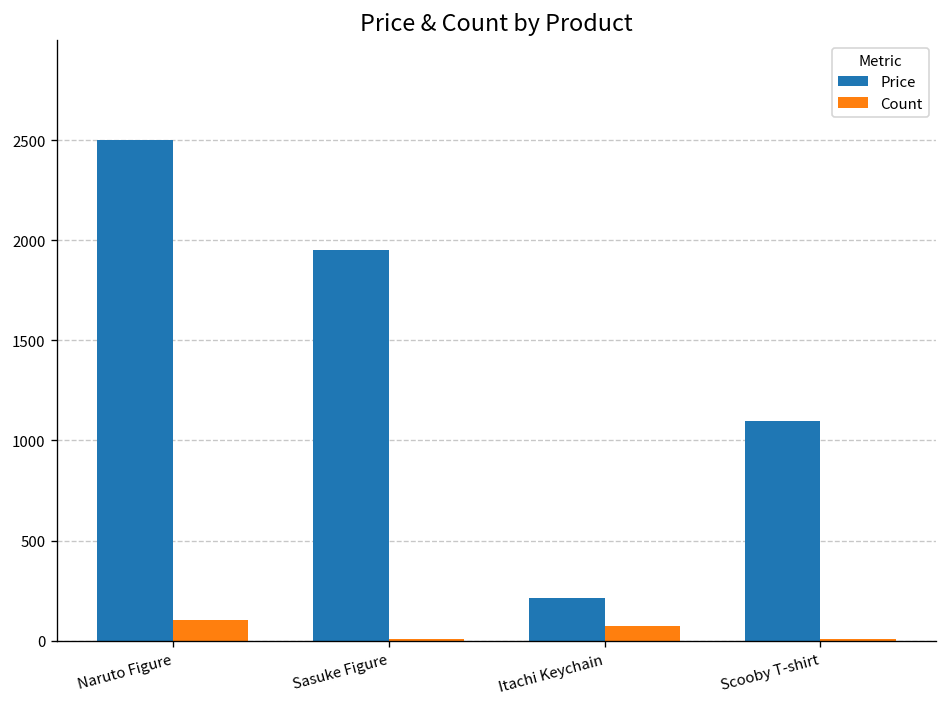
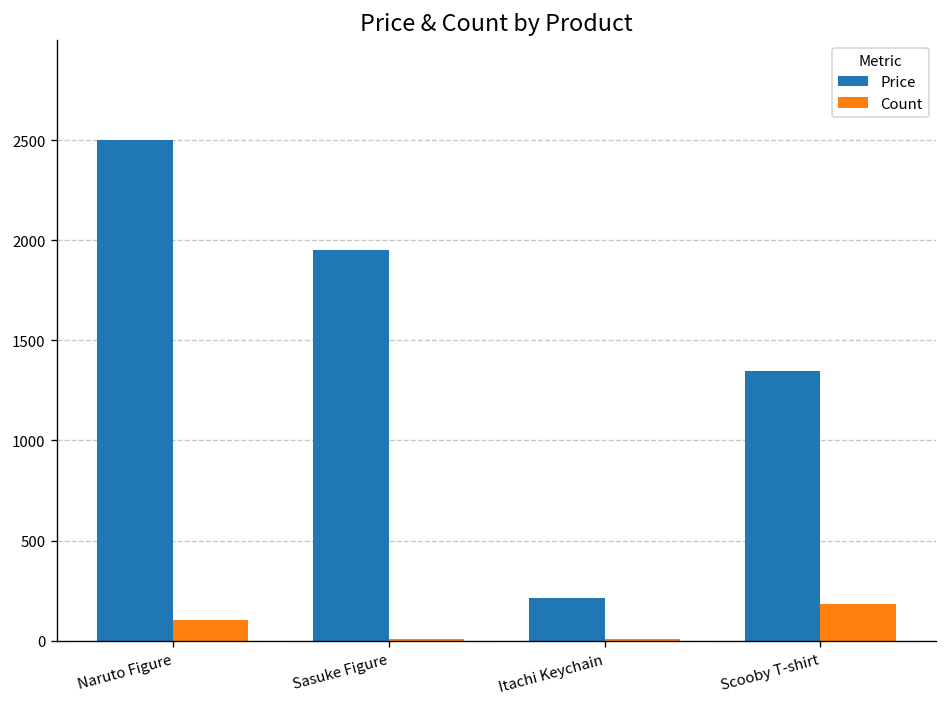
Count, Itachi Keychain: 70 -> 10
Price, Scooby T-shirt: 1100 -> 1350
Count, Scooby T-shirt: 10 -> 180
